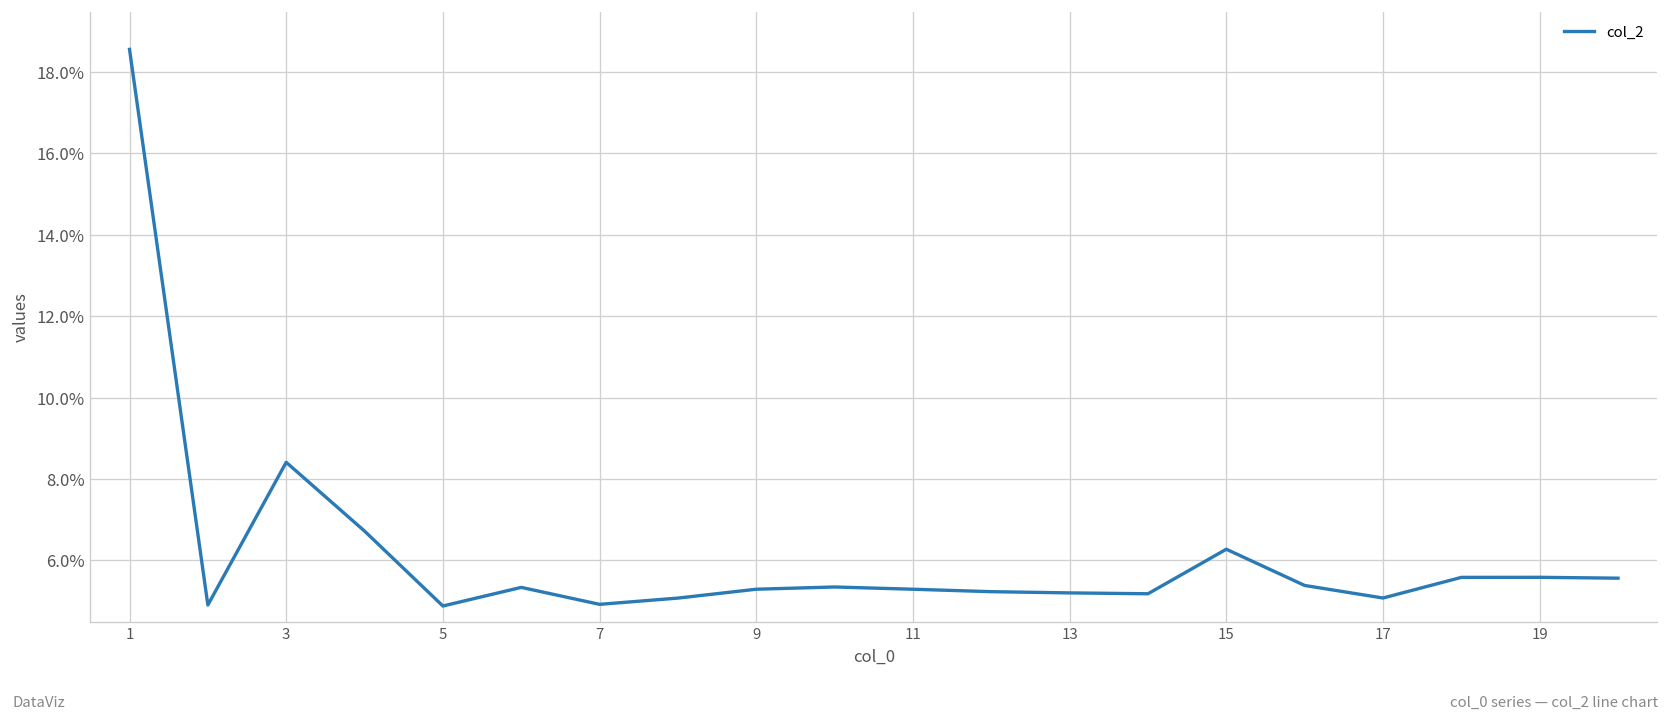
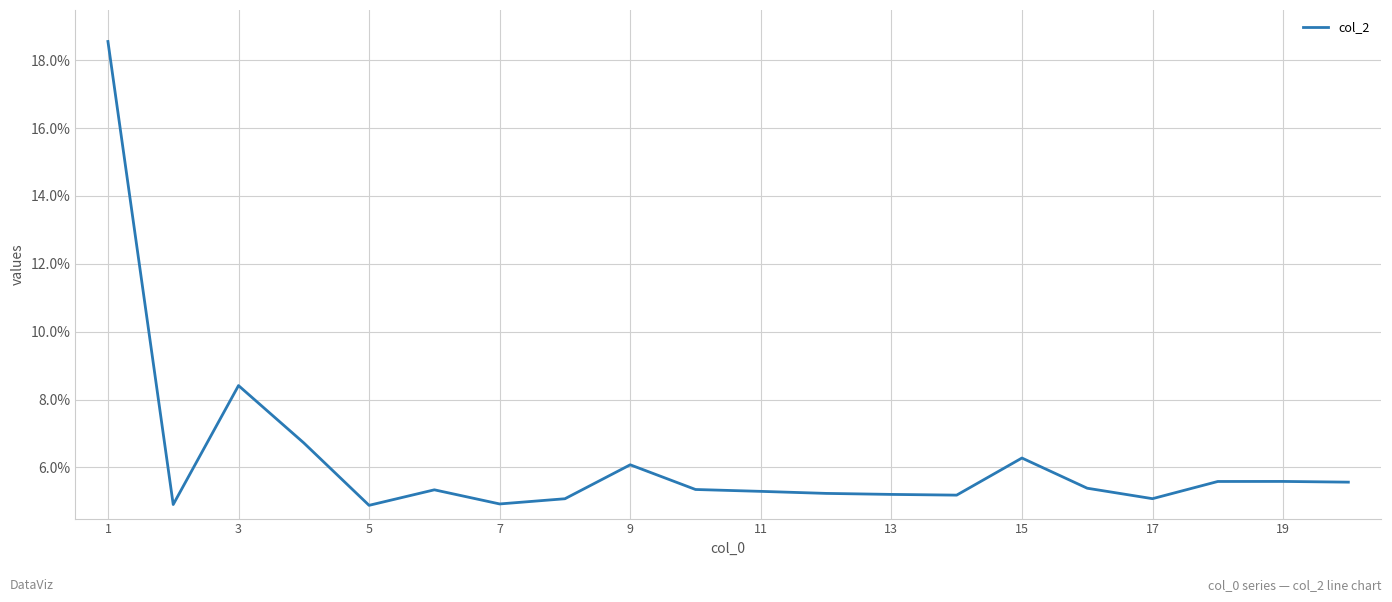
9: 5.3% -> 6.1%
